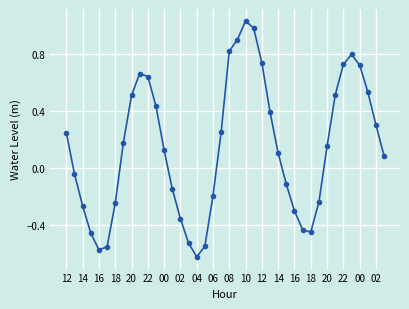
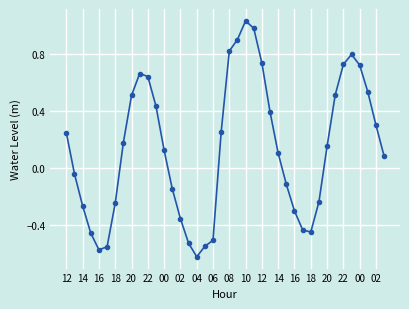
06: -0.19 -> -0.50
